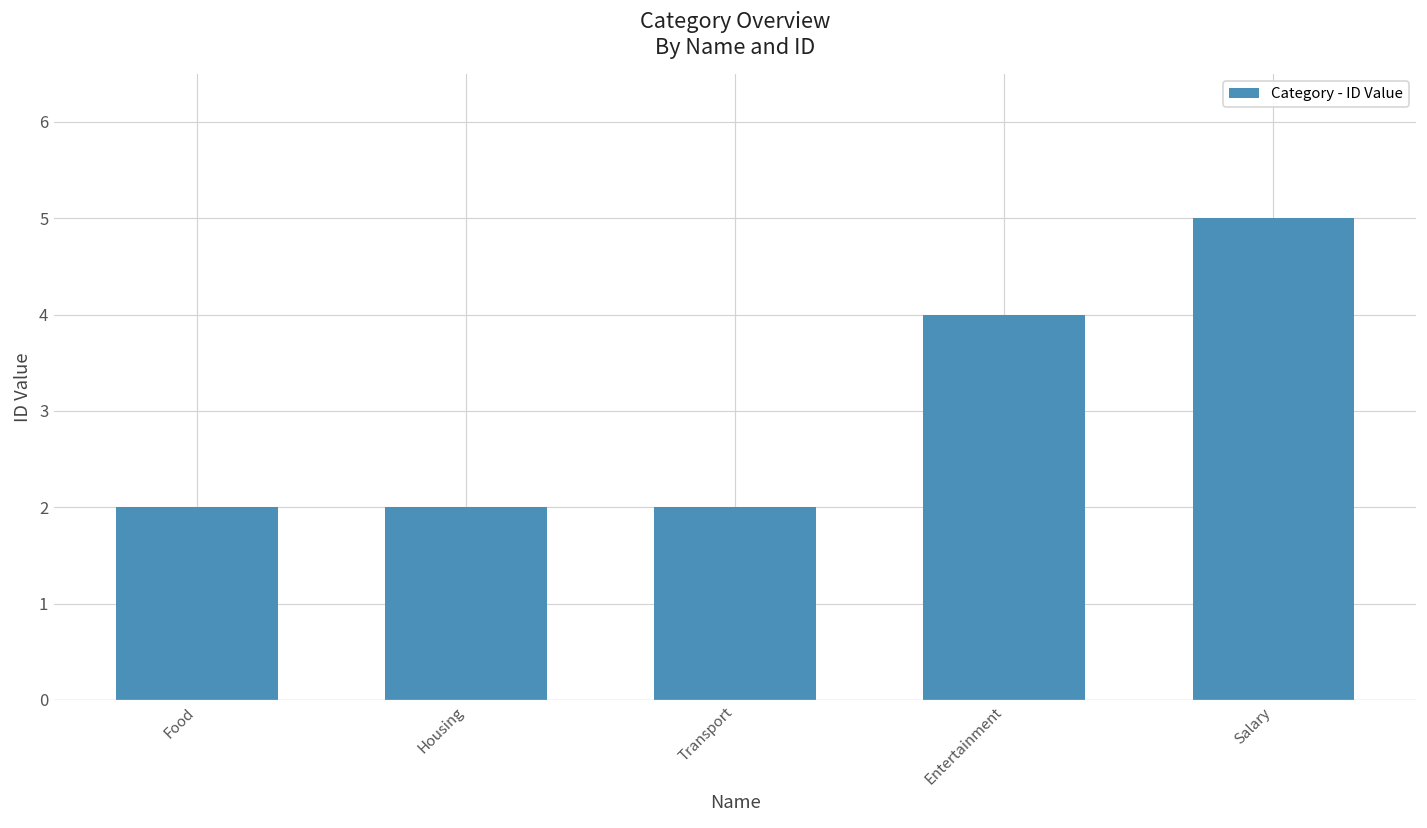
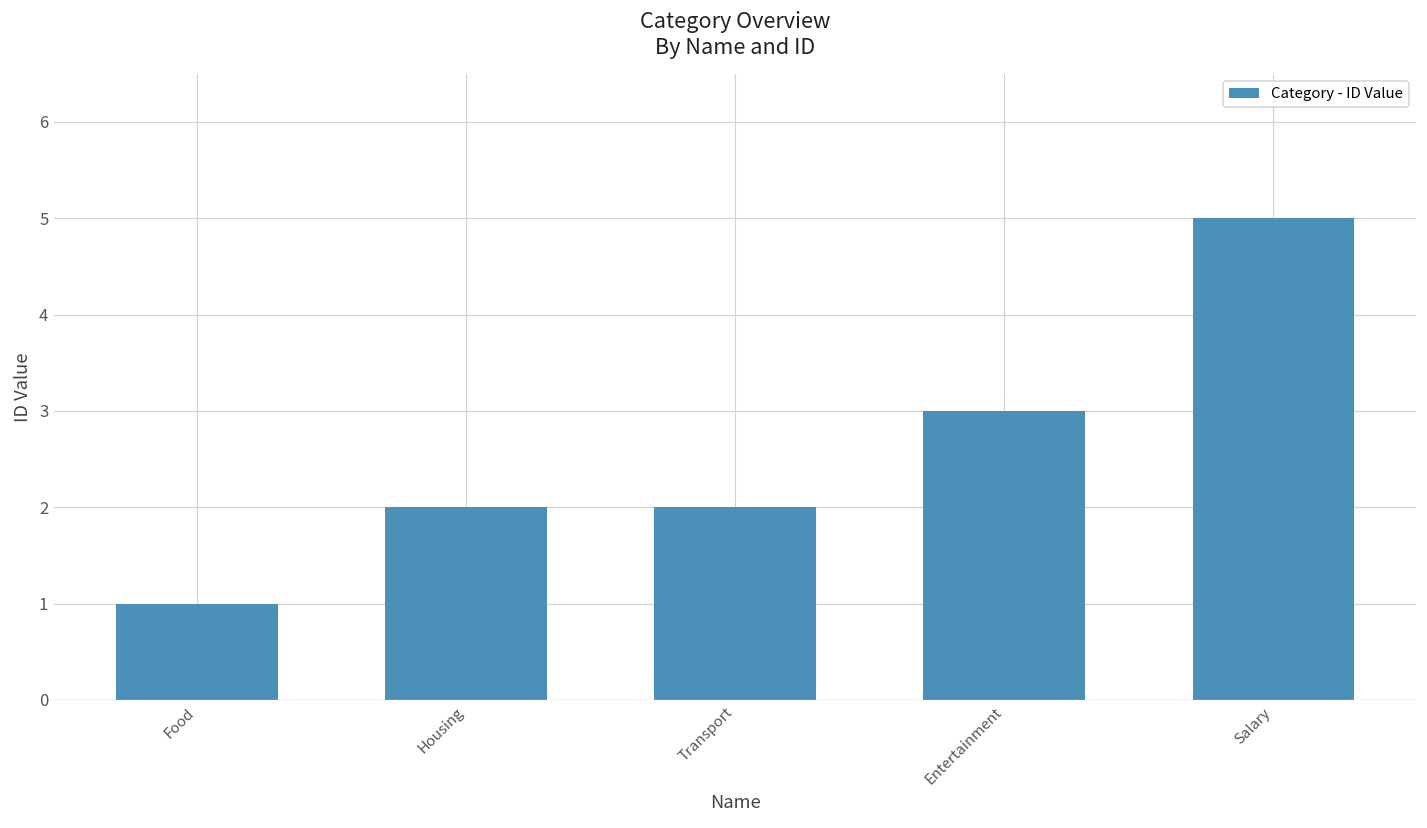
Food: 2 -> 1
Entertainment: 4 -> 3
